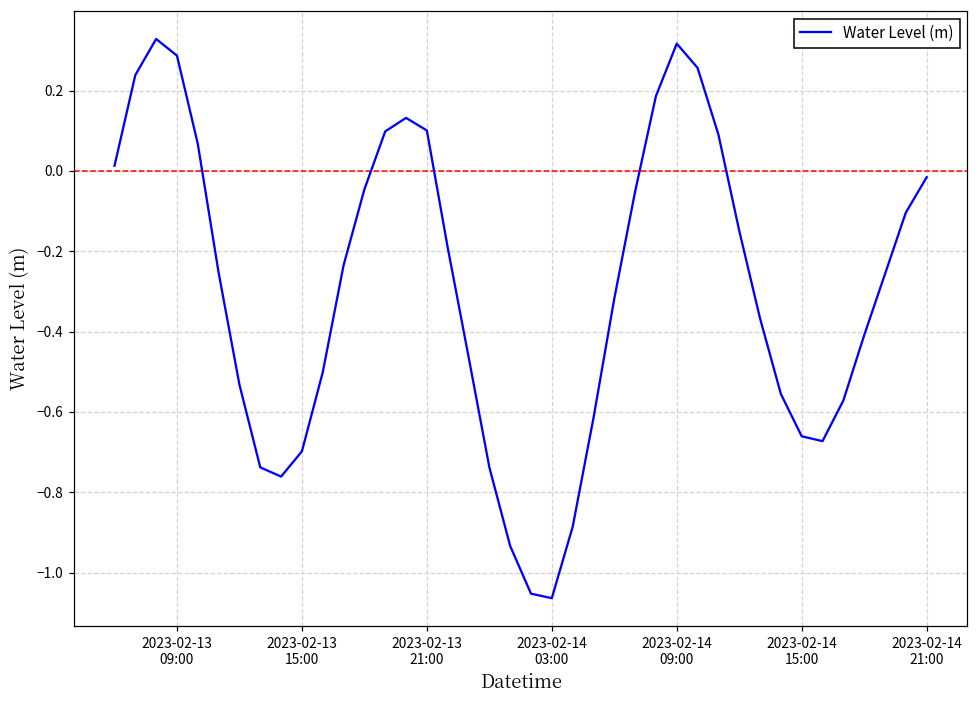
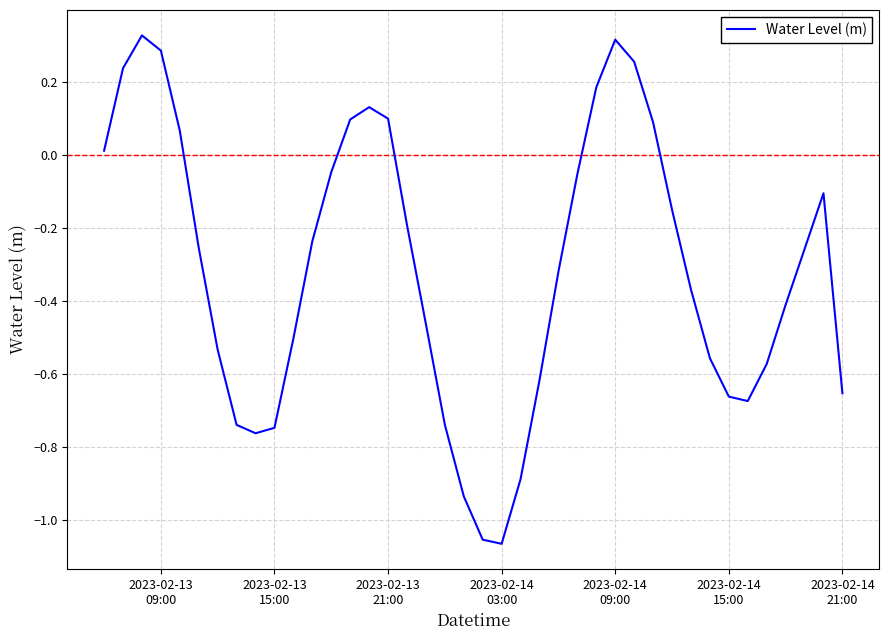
2023-02-13 15:00: -0.70 -> -0.75
2023-02-14 21:00: -0.02 -> -0.65
